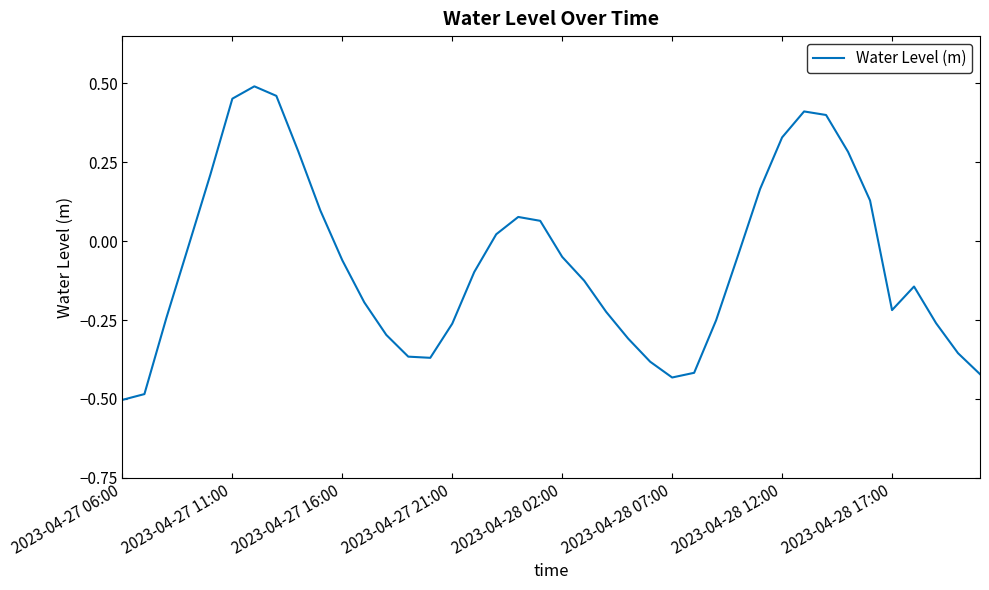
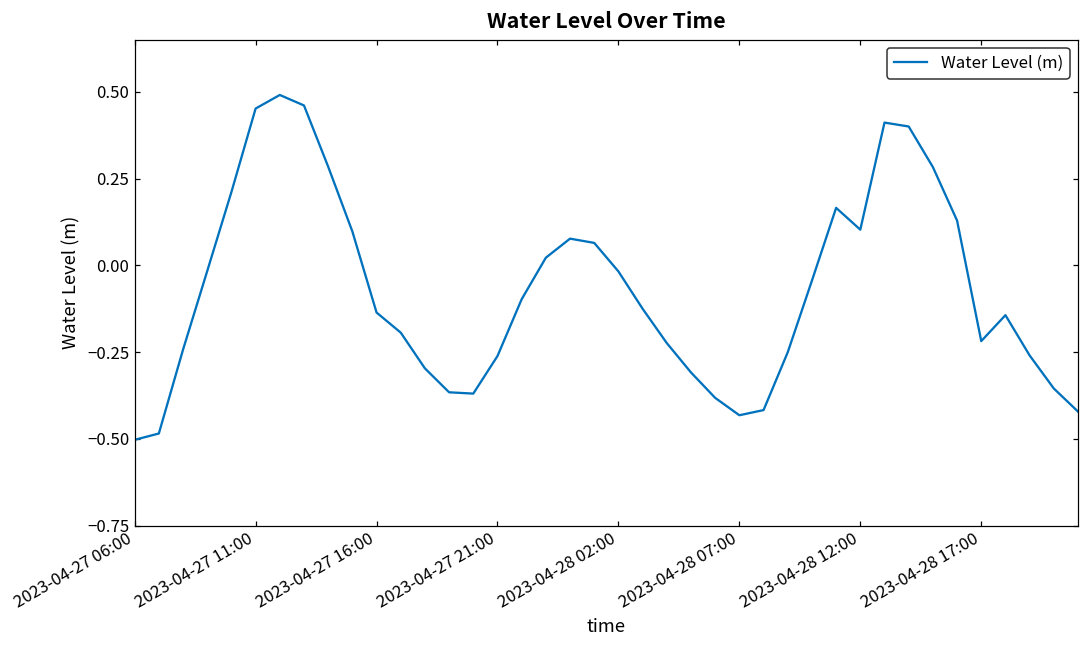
2023-04-27 16:00: -0.06 -> -0.14
2023-04-28 02:00: -0.05 -> -0.02
2023-04-28 12:00: 0.33 -> 0.10
